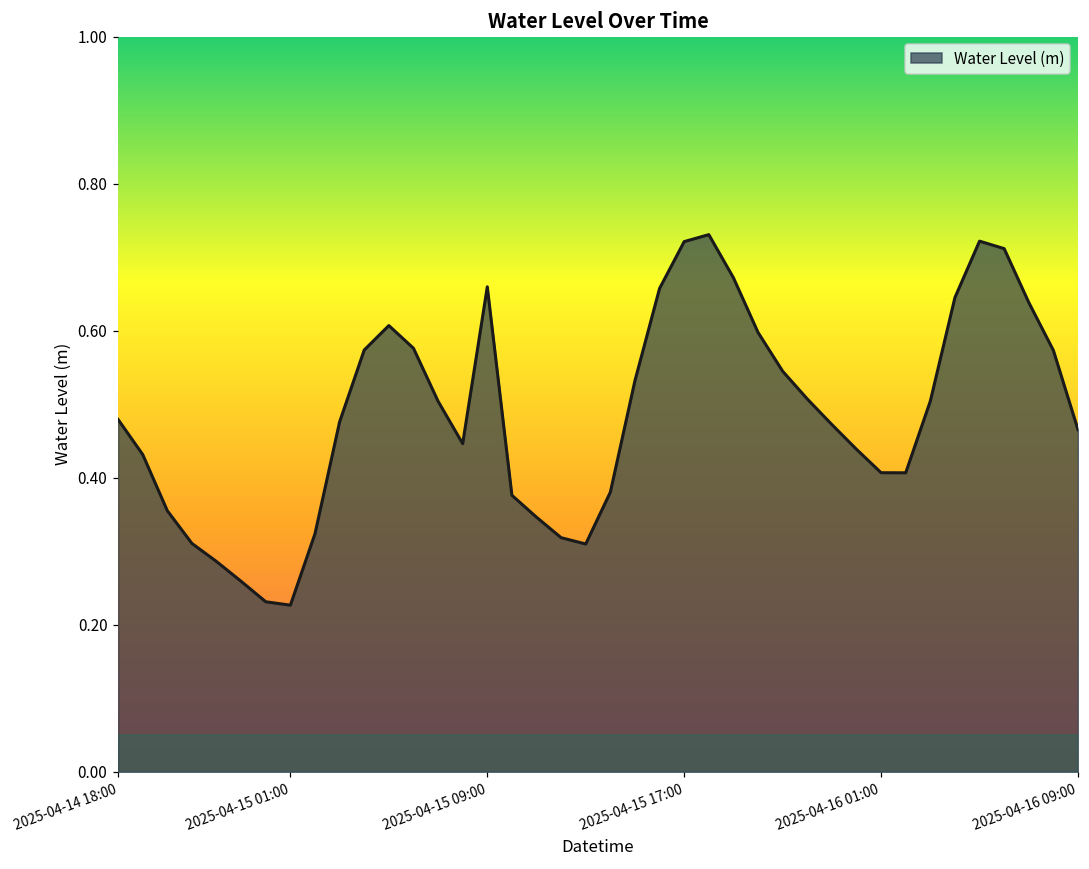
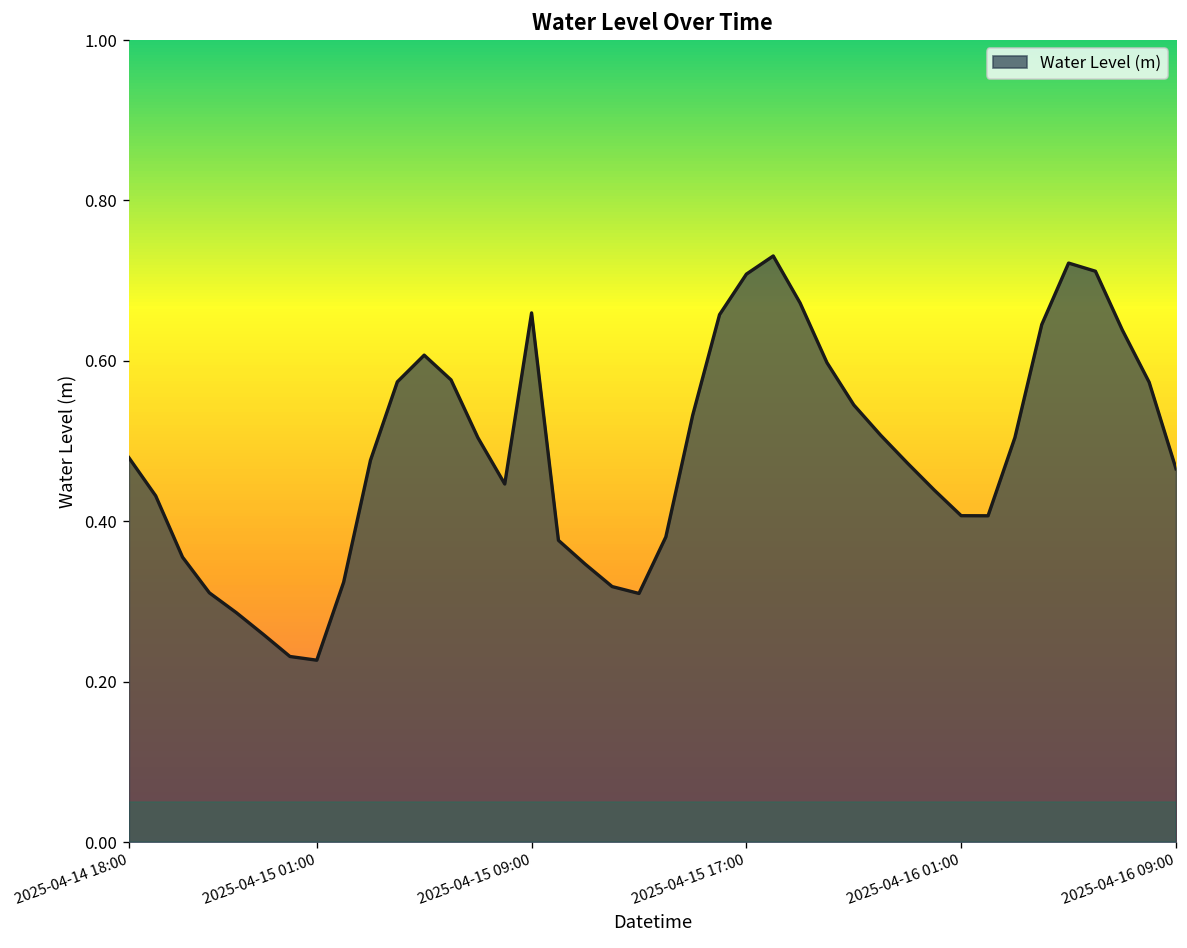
2025-04-15 17:00: 0.72 -> 0.71
